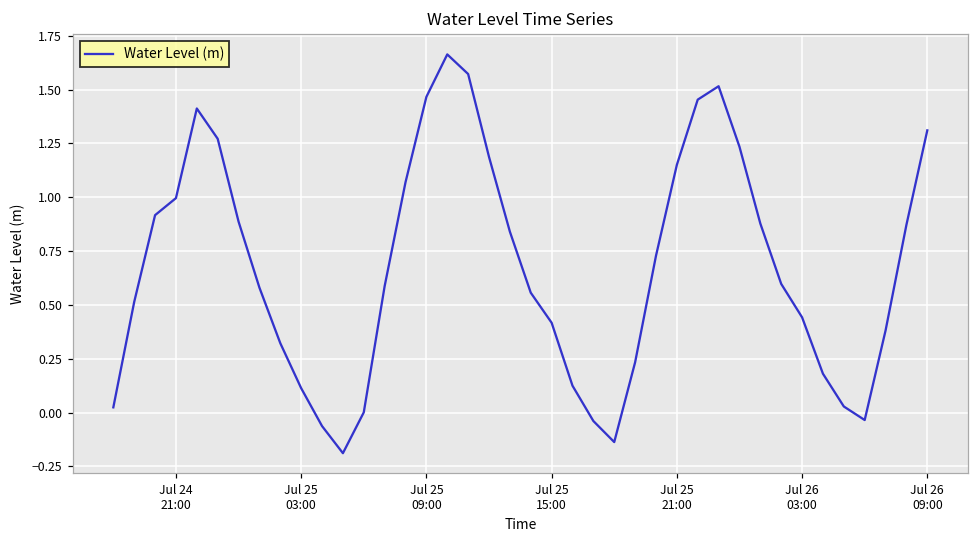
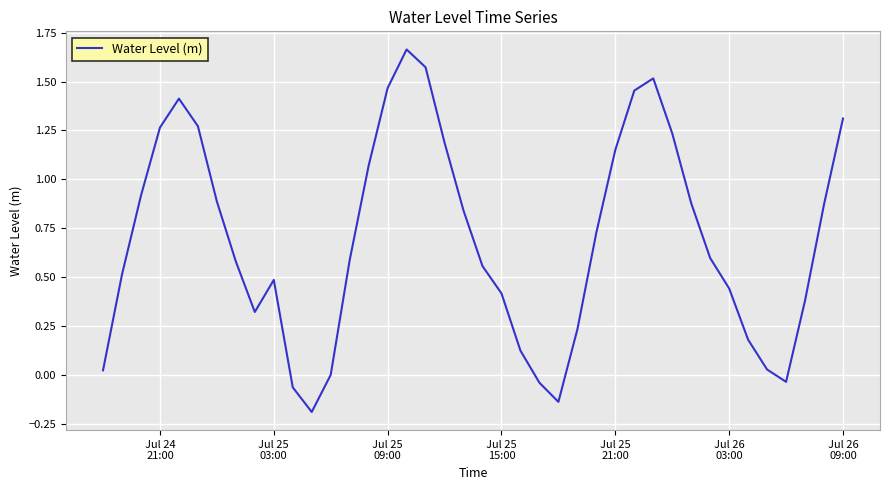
Jul 24 21:00: 1.00 -> 1.26
Jul 25 03:00: 0.11 -> 0.49
